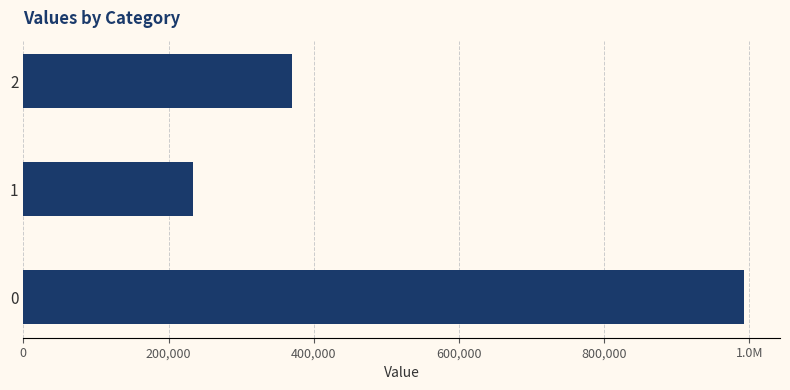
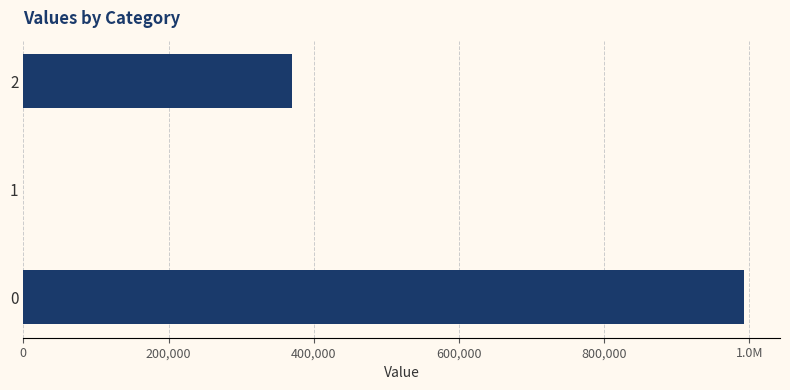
1: 230,000 -> 0
